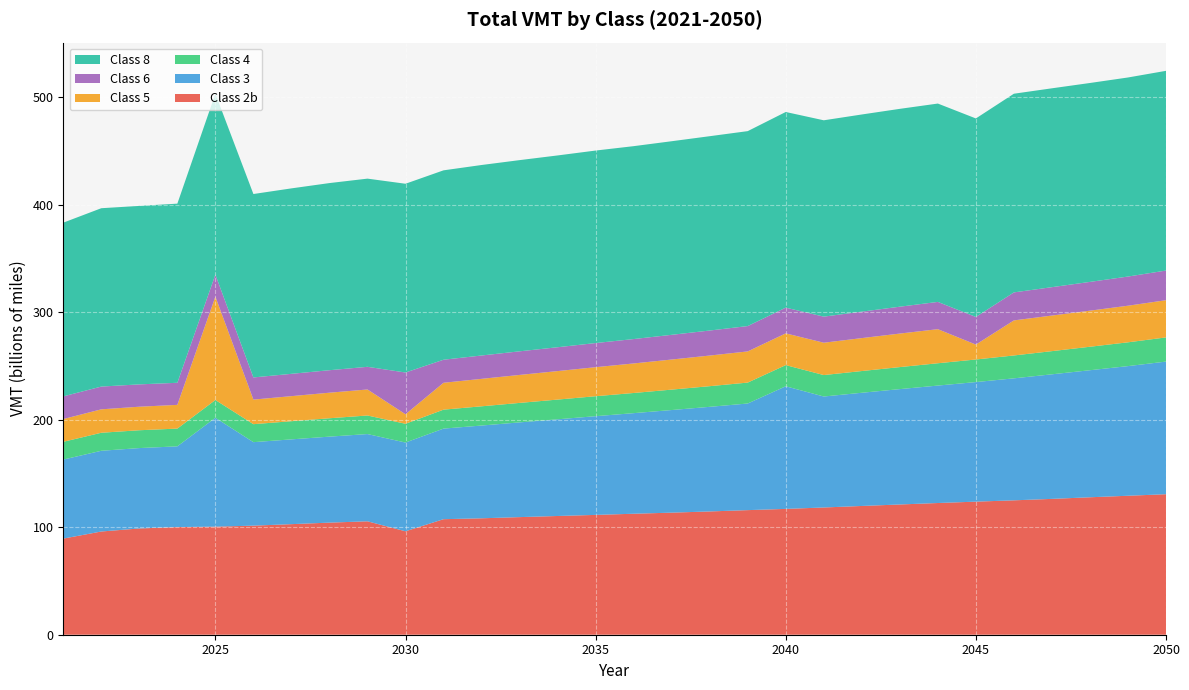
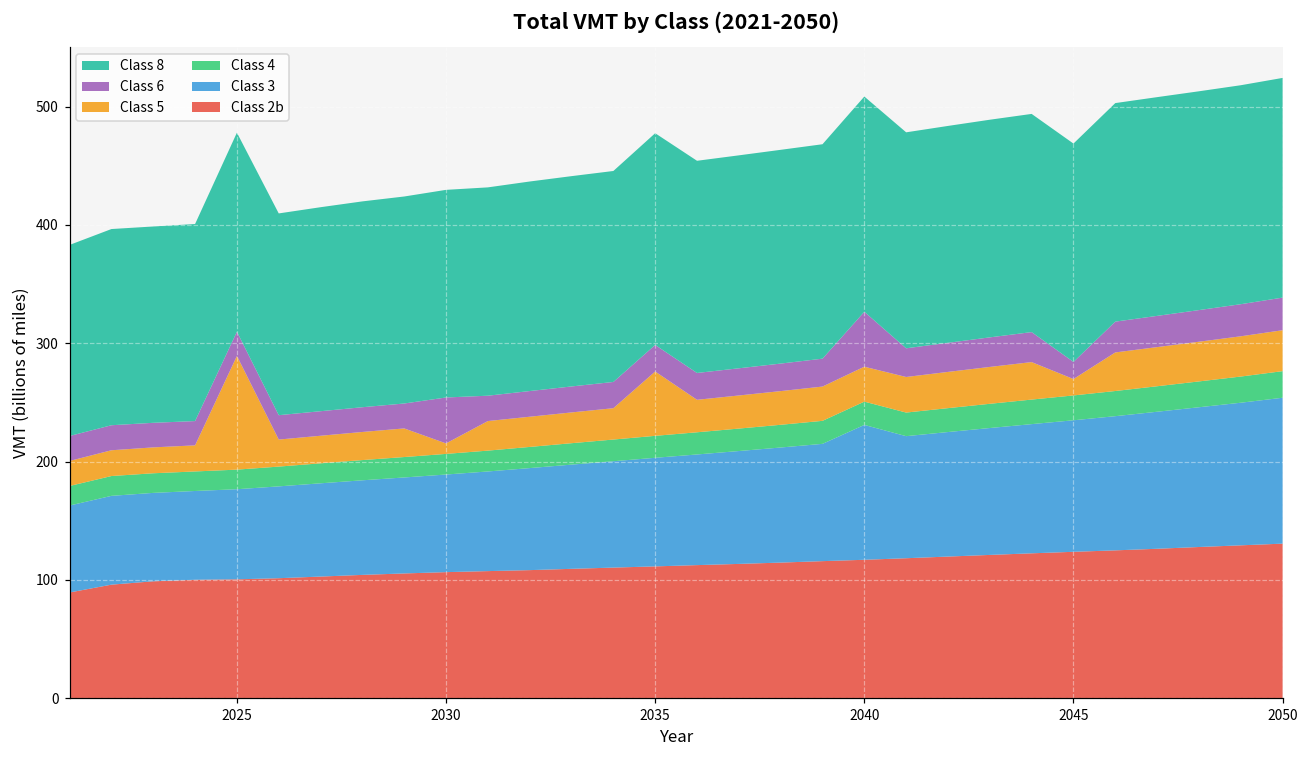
Class 3, 2025: 101 -> 76
Class 2b, 2030: 96 -> 107
Class 5, 2035: 27 -> 54
Class 6, 2040: 24 -> 46
Class 6, 2045: 26 -> 14
